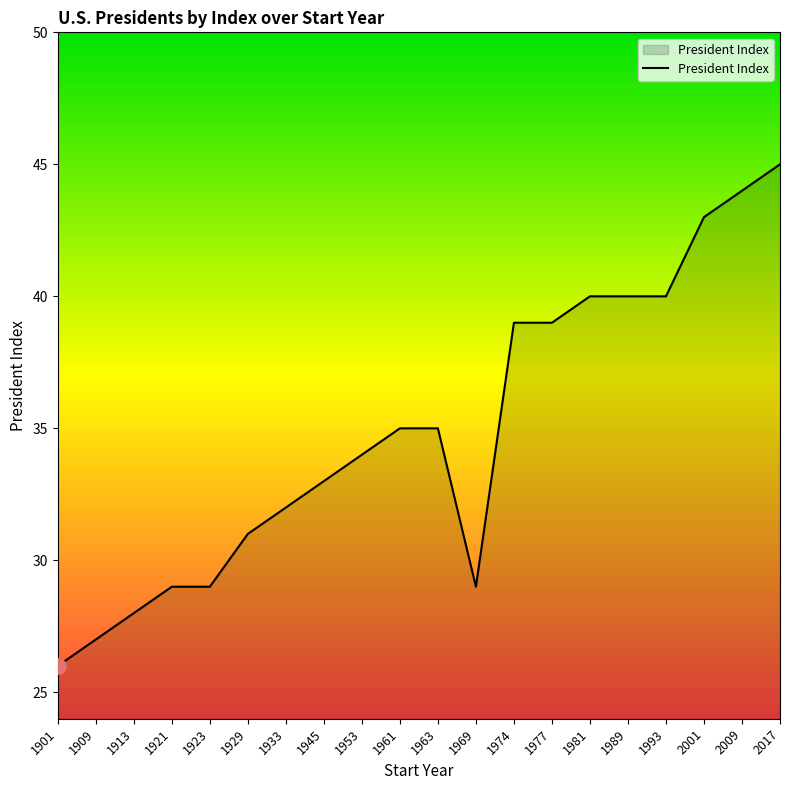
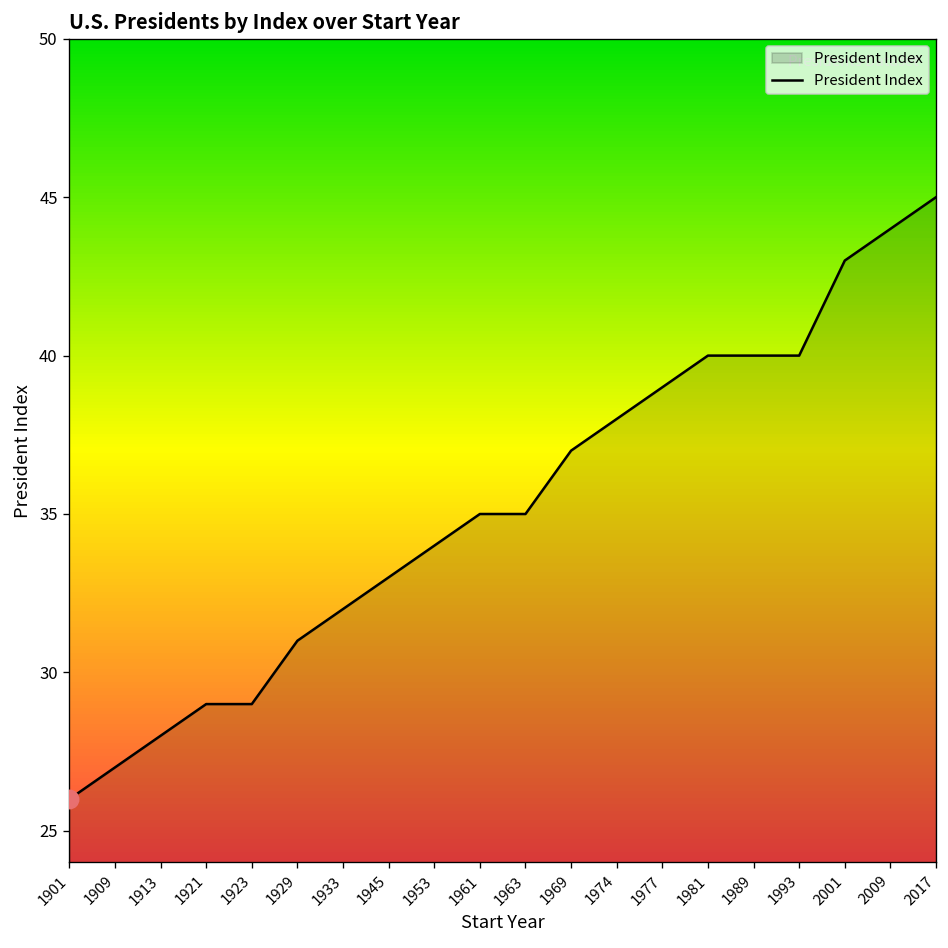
President Index, 1969: 29 -> 37
President Index, 1974: 39 -> 38
